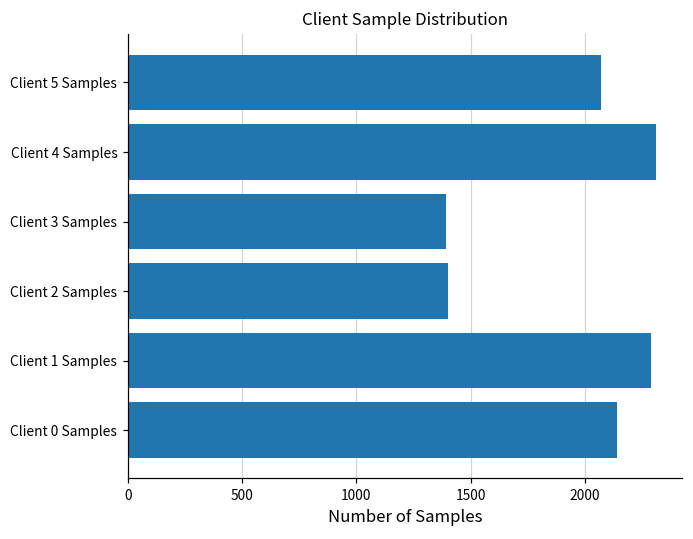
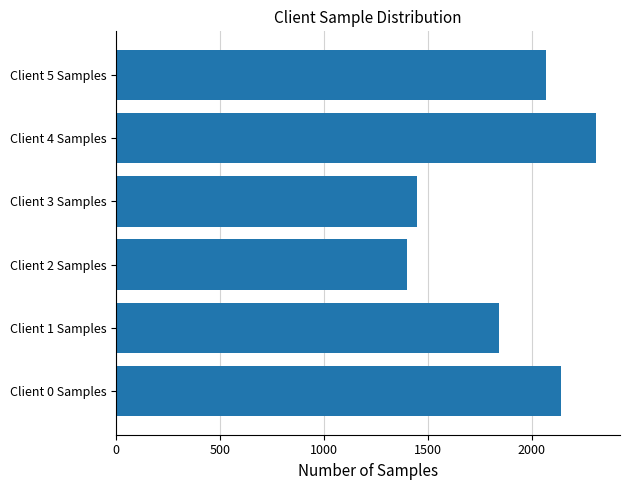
Client 3 Samples: 1390 -> 1450
Client 1 Samples: 2290 -> 1840
